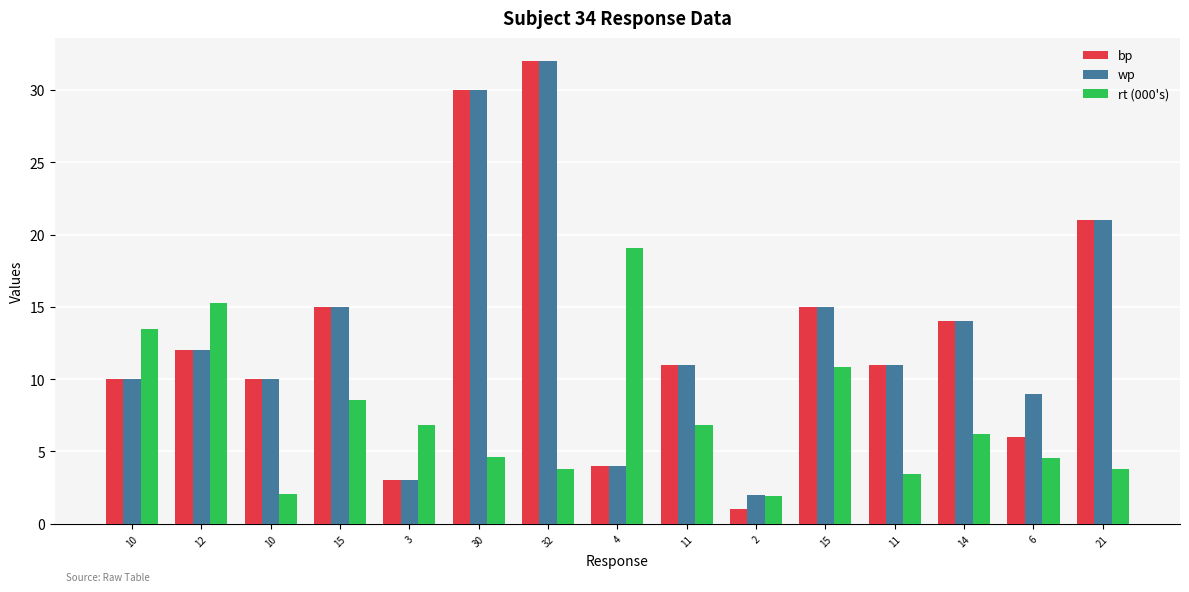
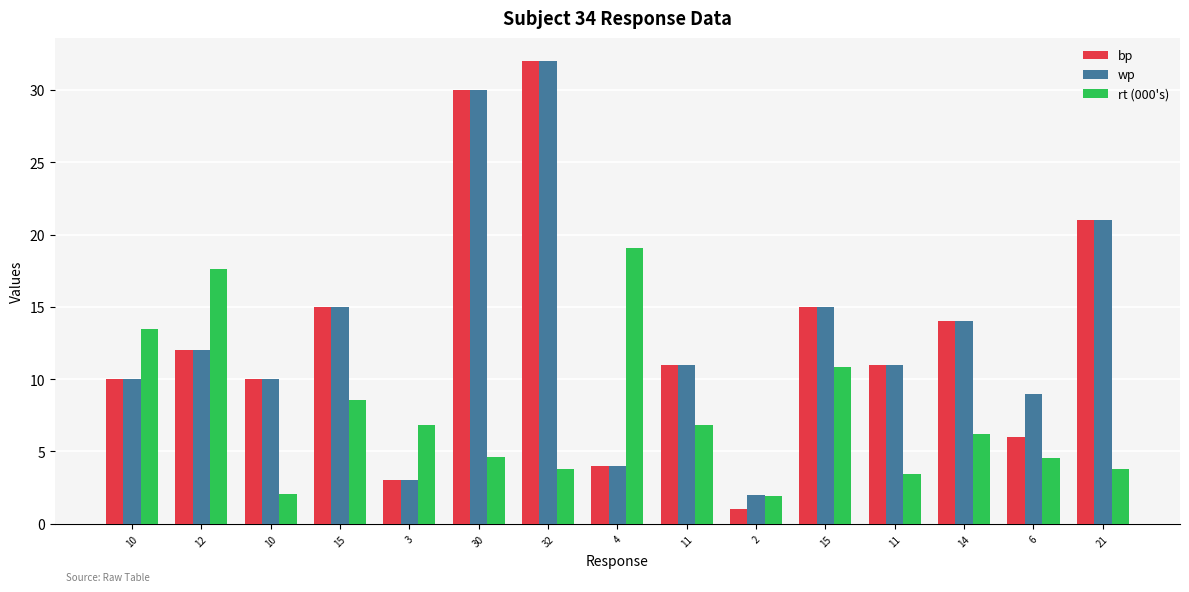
rt (000's), 12: 15.3 -> 17.6
